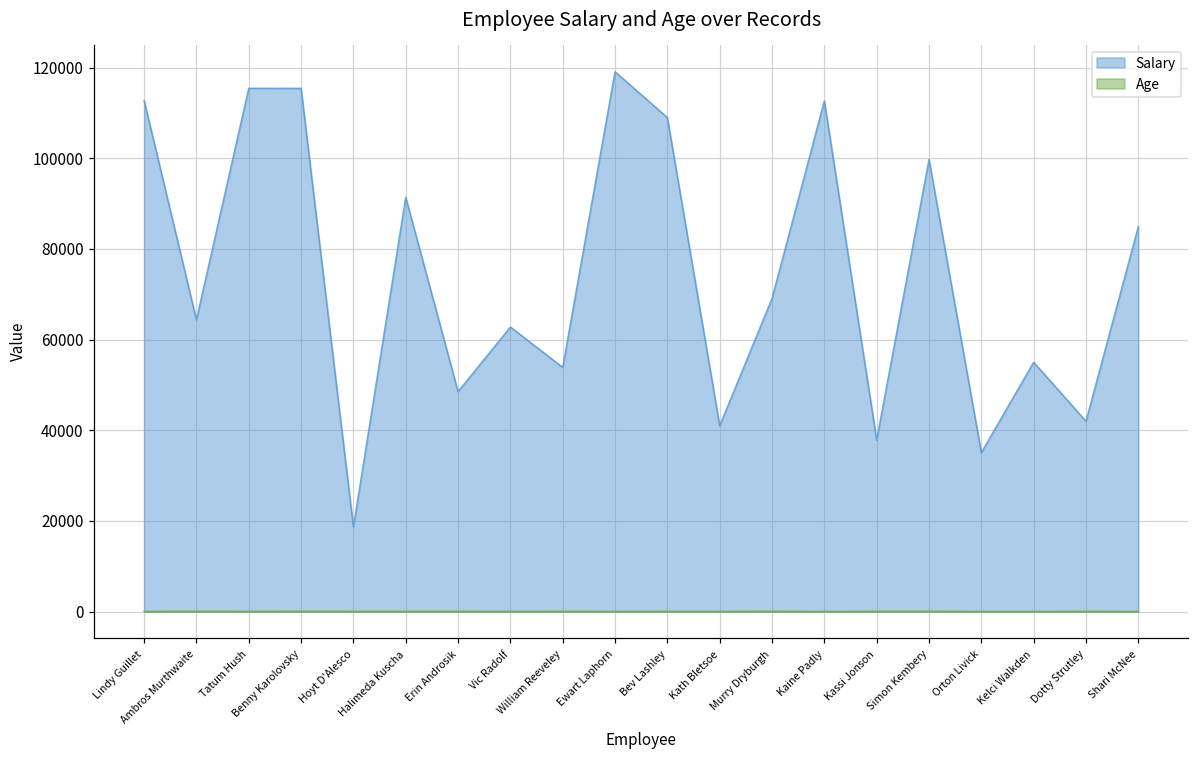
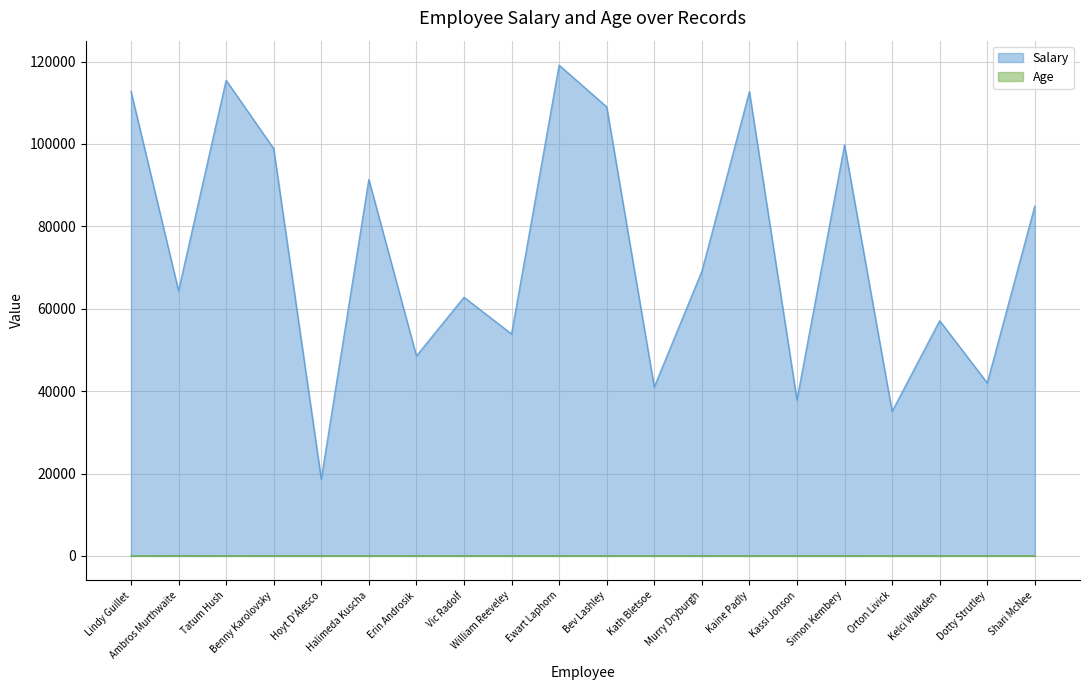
Salary, Benny Karolovsky: 115000 -> 99000
Salary, Kelci Walkden: 55000 -> 57000
